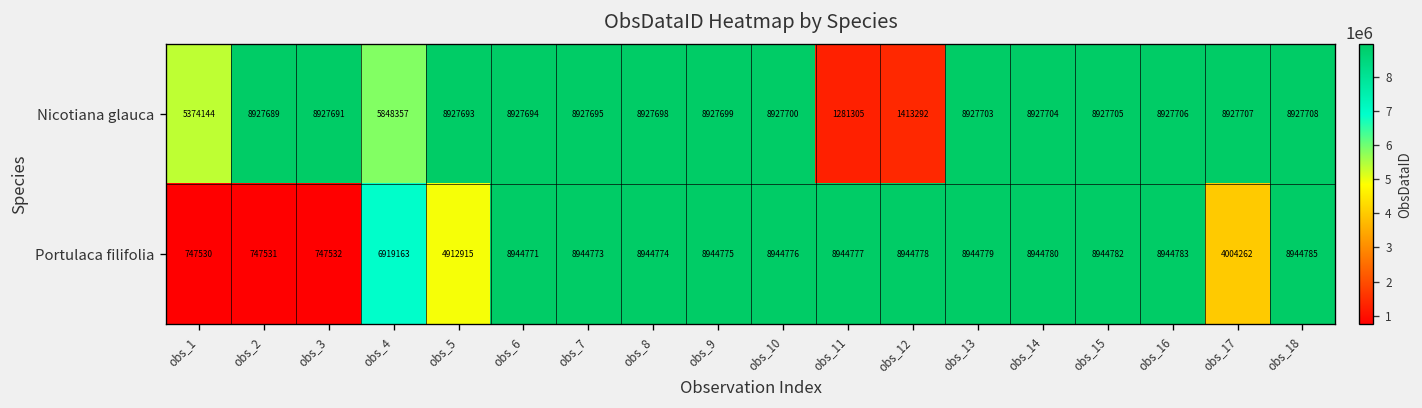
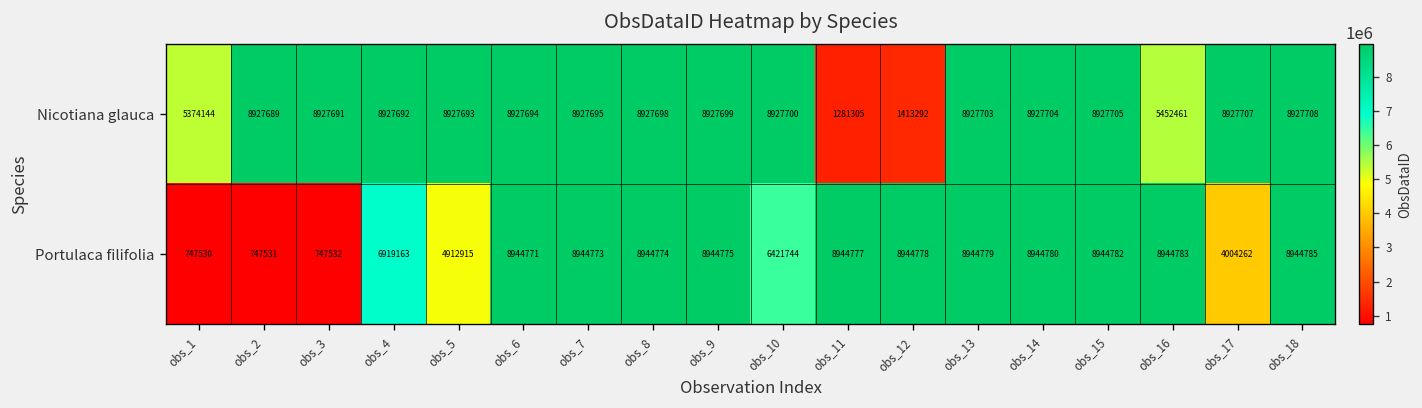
Nicotiana glauca, obs_4: 5848357 -> 8927692
Nicotiana glauca, obs_16: 8927706 -> 5452461
Portulaca filifolia, obs_10: 8944776 -> 6421744
